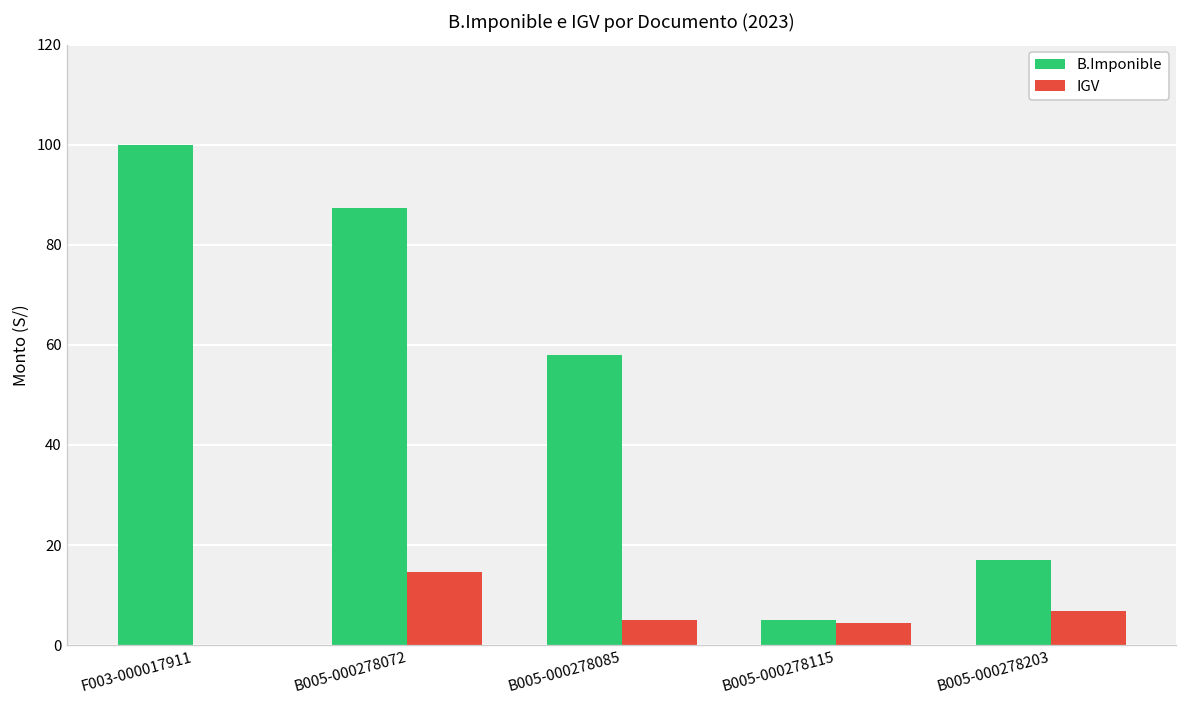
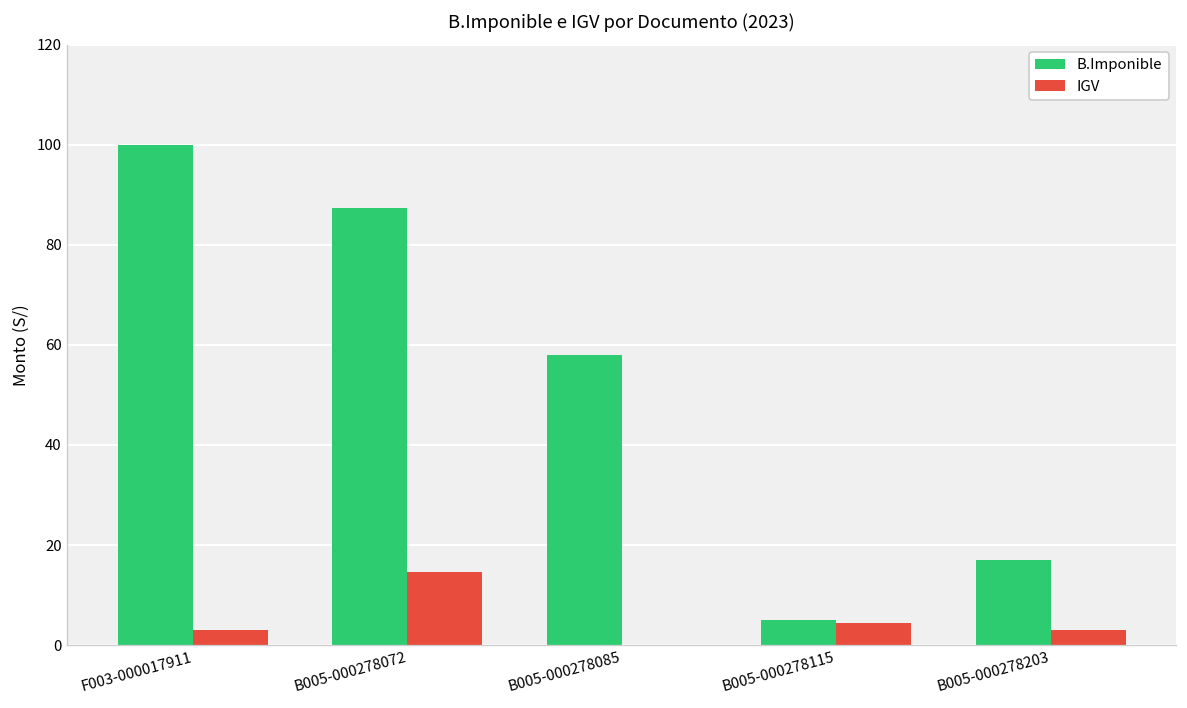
IGV, F003-000017911: 0 -> 3
IGV, B005-000278085: 5 -> 0
IGV, B005-000278203: 7 -> 3
